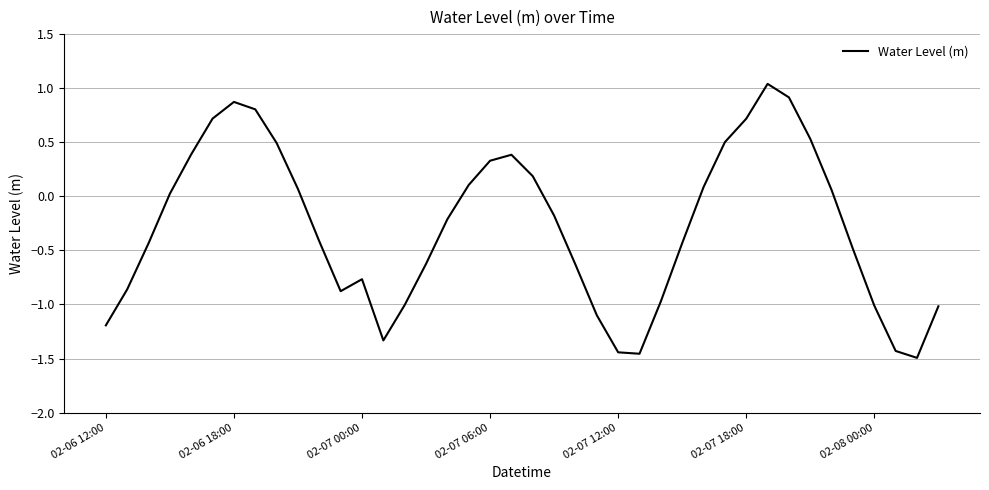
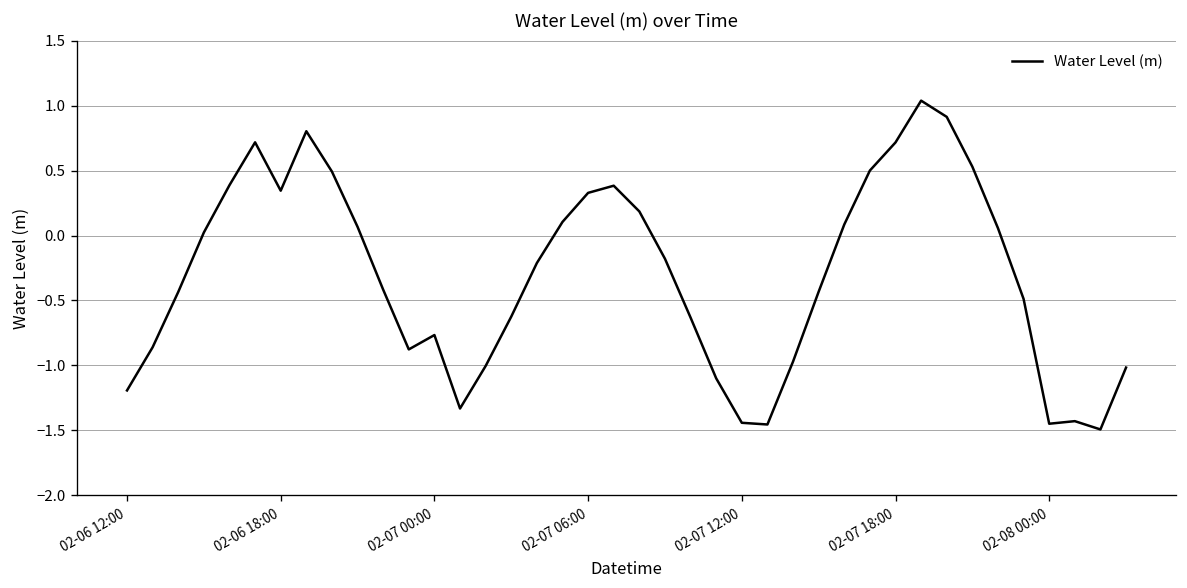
02-06 18:00: 0.87 -> 0.35
02-08 00:00: -1.01 -> -1.45
